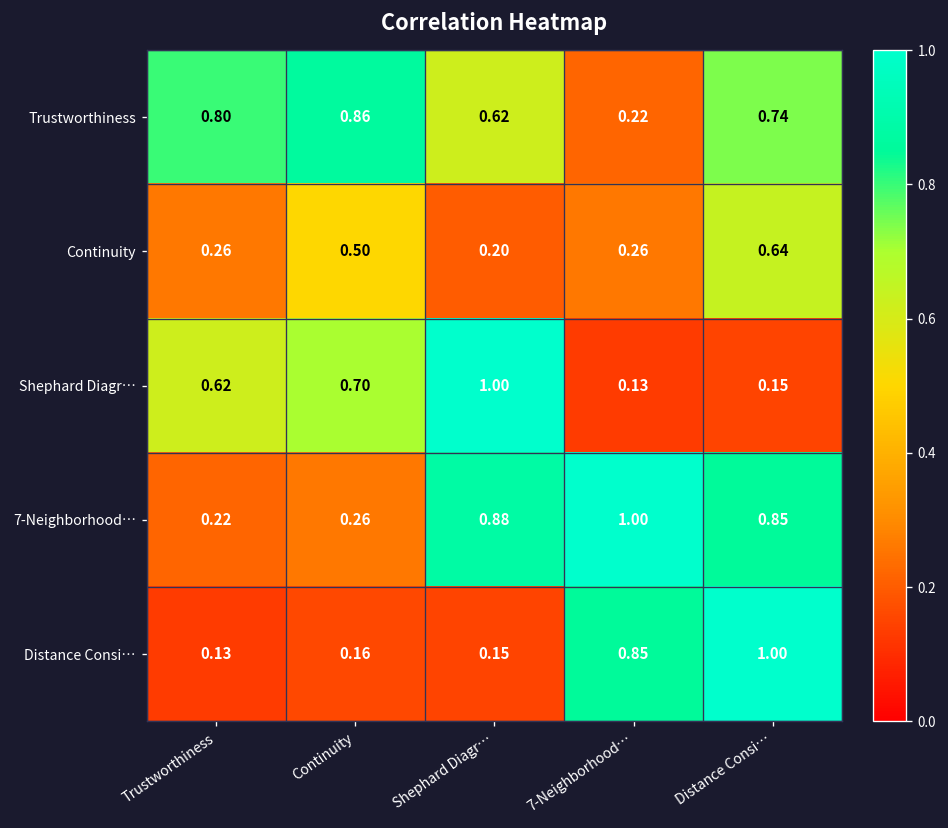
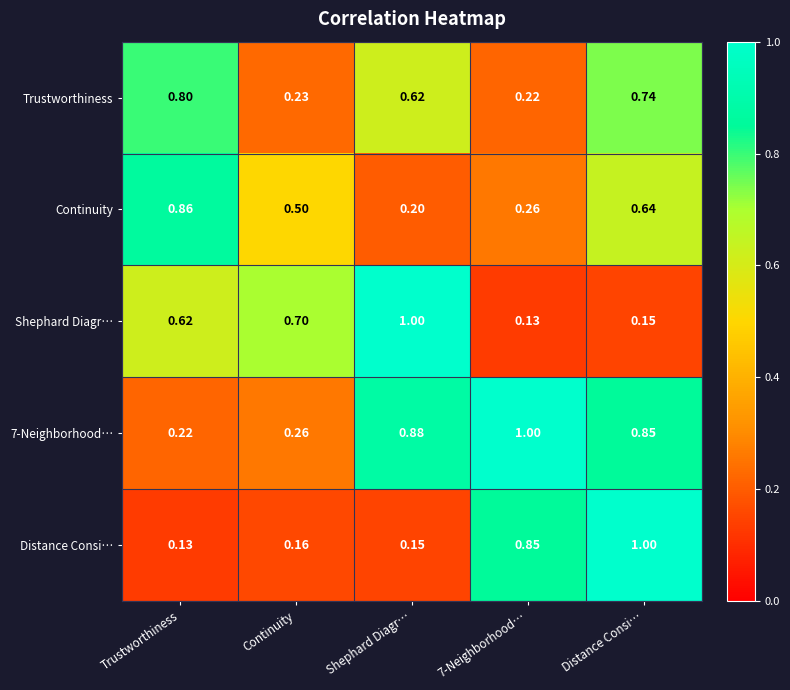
Trustworthiness, Continuity: 0.86 -> 0.23
Continuity, Trustworthiness: 0.26 -> 0.86
